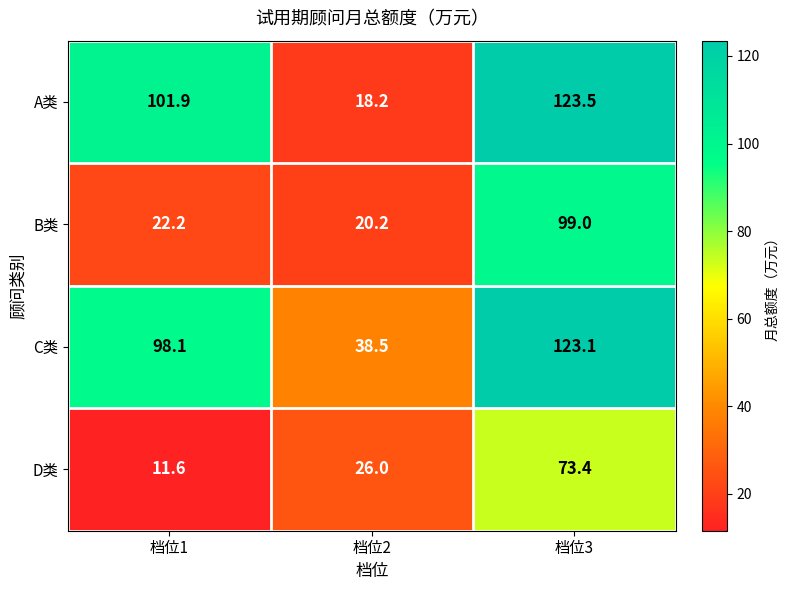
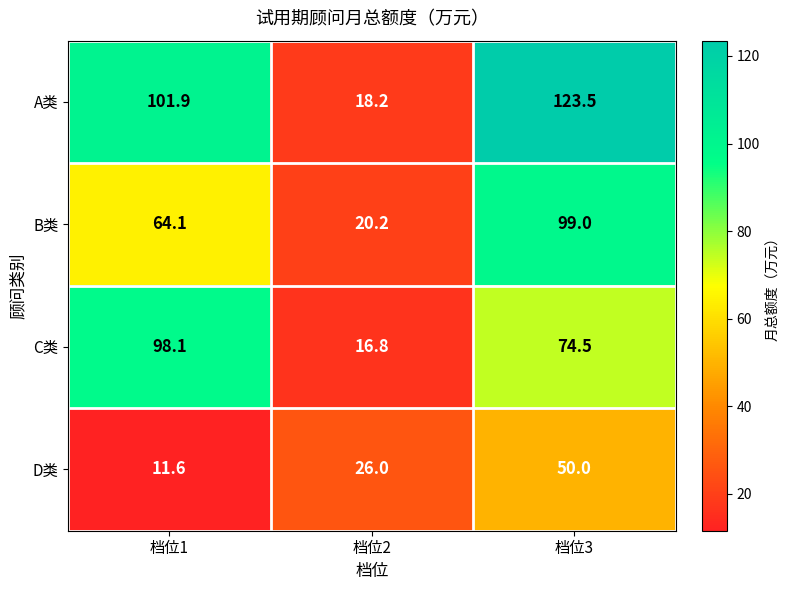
B类, 档位1: 22.2 -> 64.1
C类, 档位2: 38.5 -> 16.8
C类, 档位3: 123.1 -> 74.5
D类, 档位3: 73.4 -> 50.0
